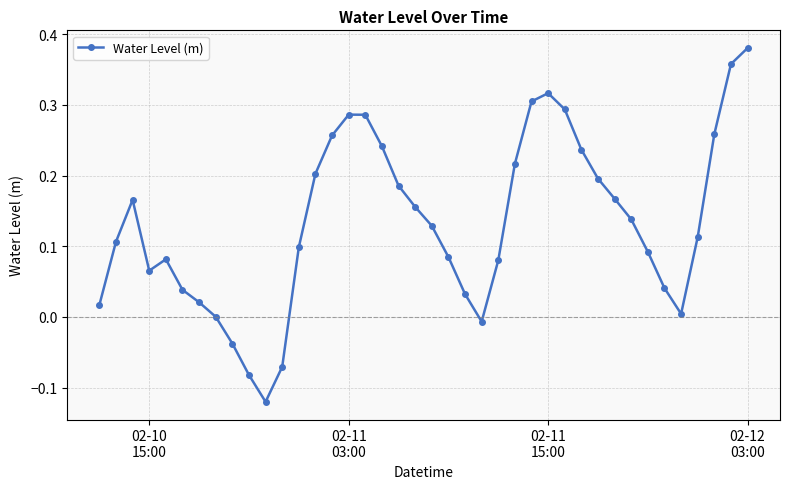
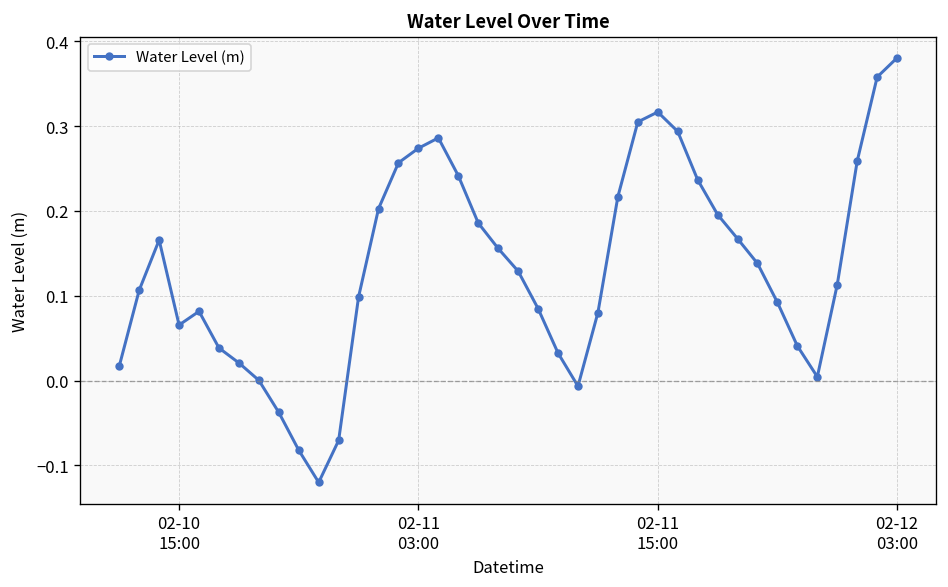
02-11 03:00: 0.29 -> 0.27
